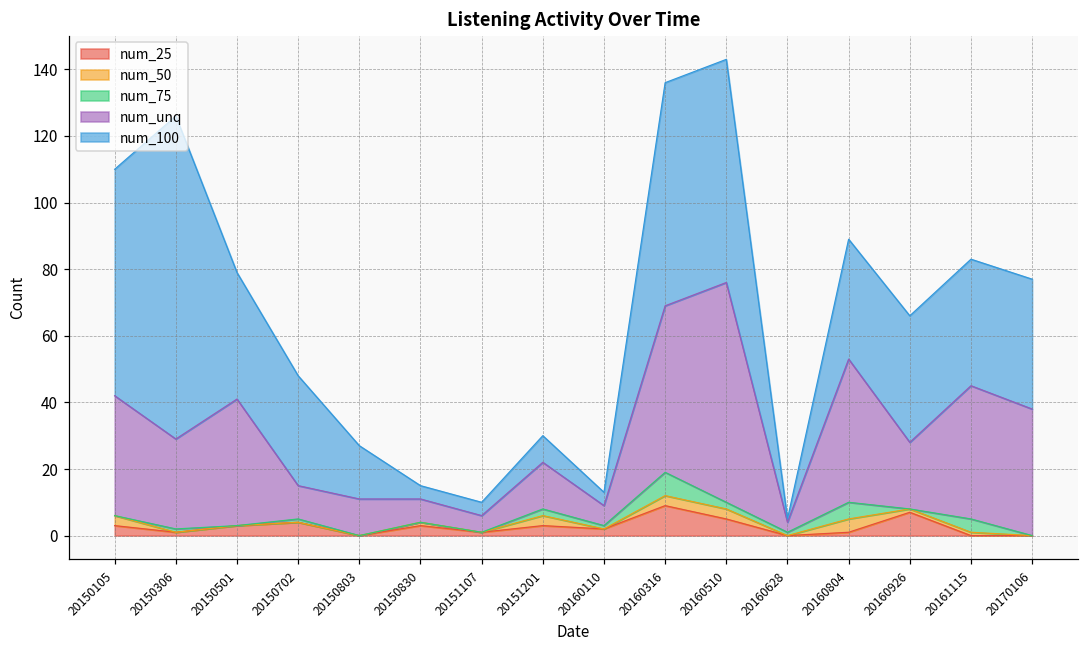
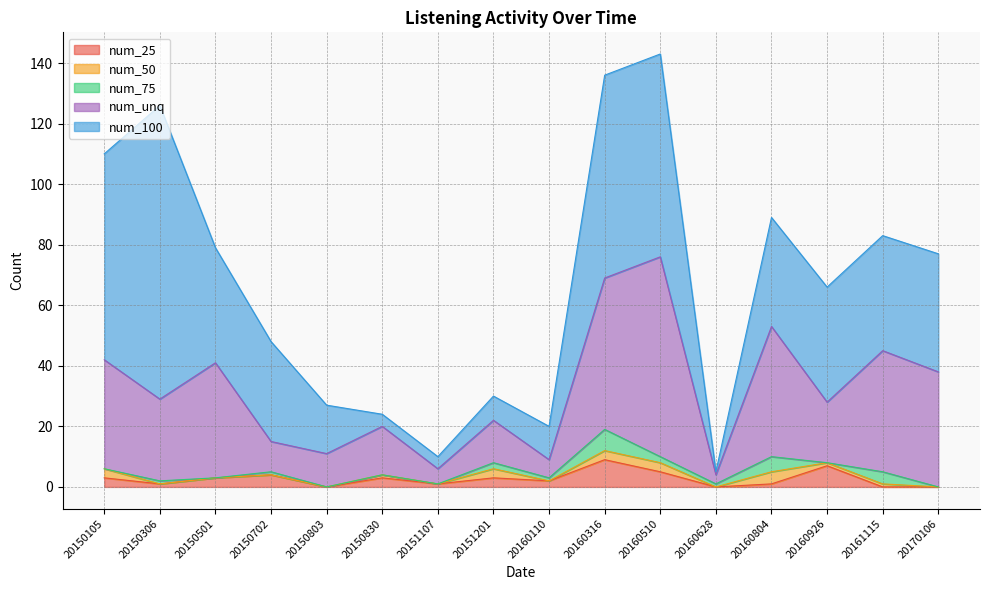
num_unq, 20150830: 7 -> 16
num_100, 20160110: 4 -> 11
